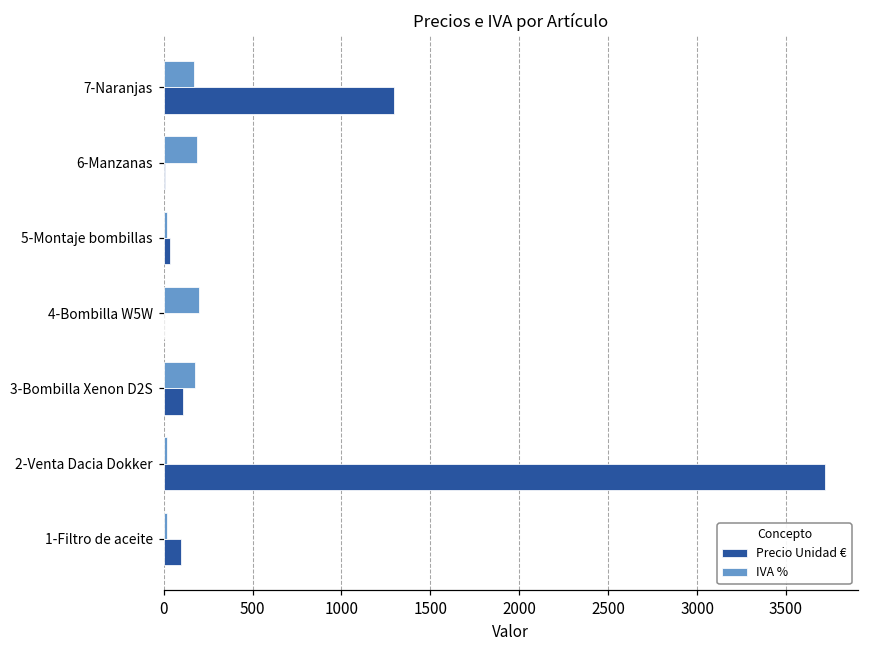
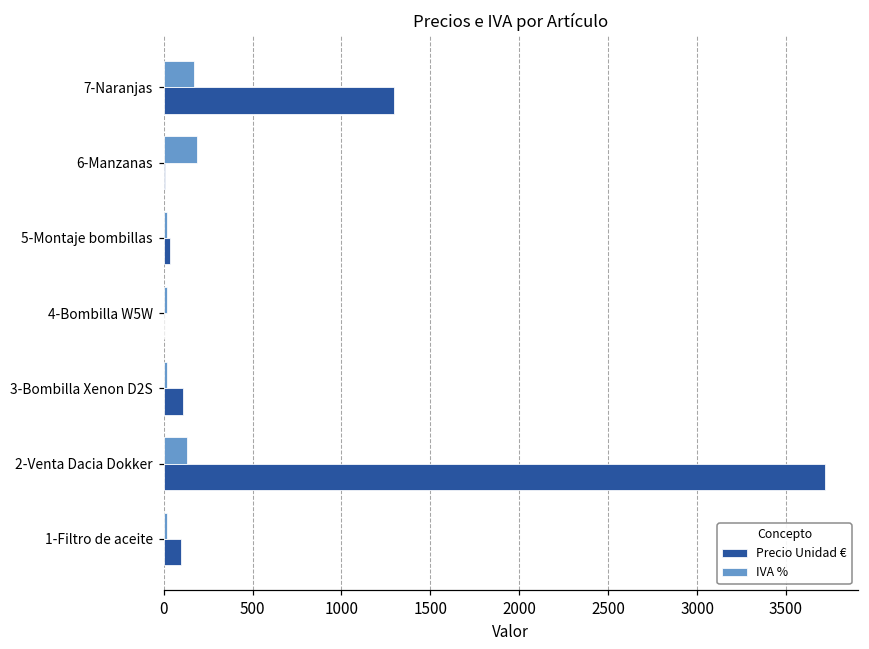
IVA %, 4-Bombilla W5W: 200 -> 20
IVA %, 3-Bombilla Xenon D2S: 180 -> 20
IVA %, 2-Venta Dacia Dokker: 20 -> 130
